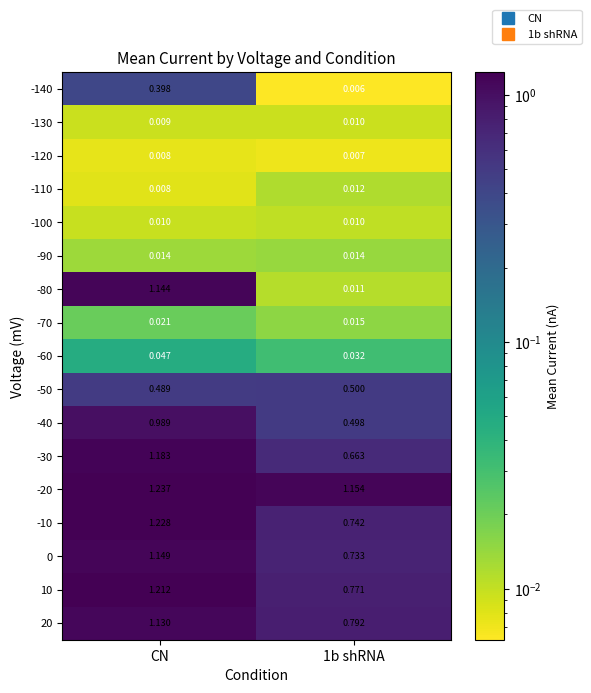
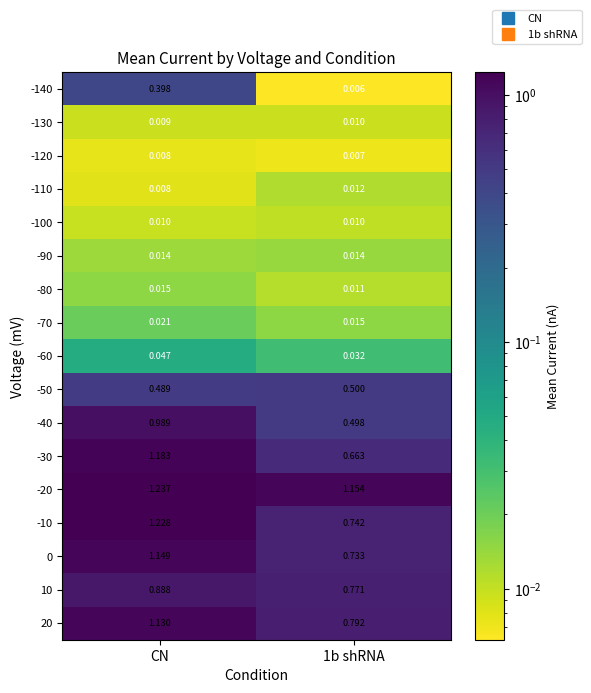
-80, CN: 1.144 -> 0.015
10, CN: 1.212 -> 0.888
